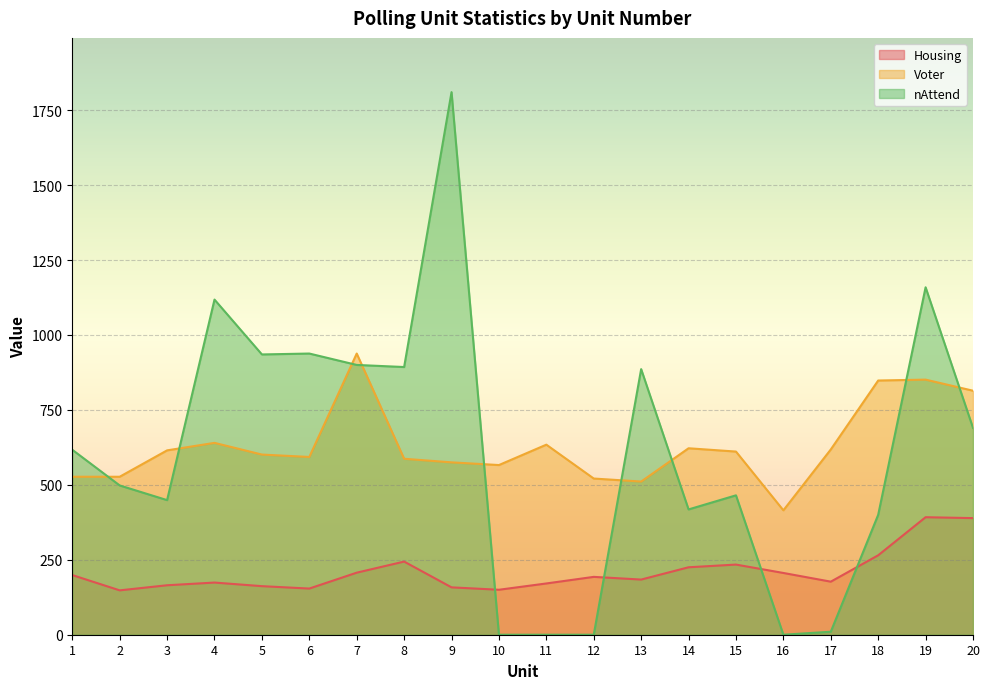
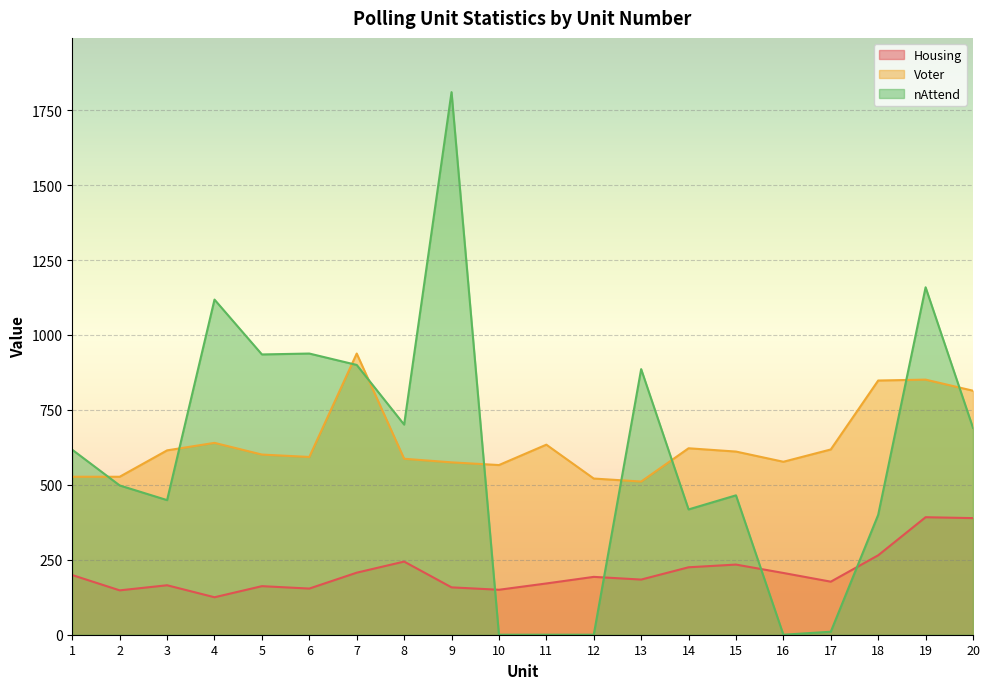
Housing, 4: 170 -> 130
nAttend, 8: 890 -> 700
Voter, 16: 420 -> 580
